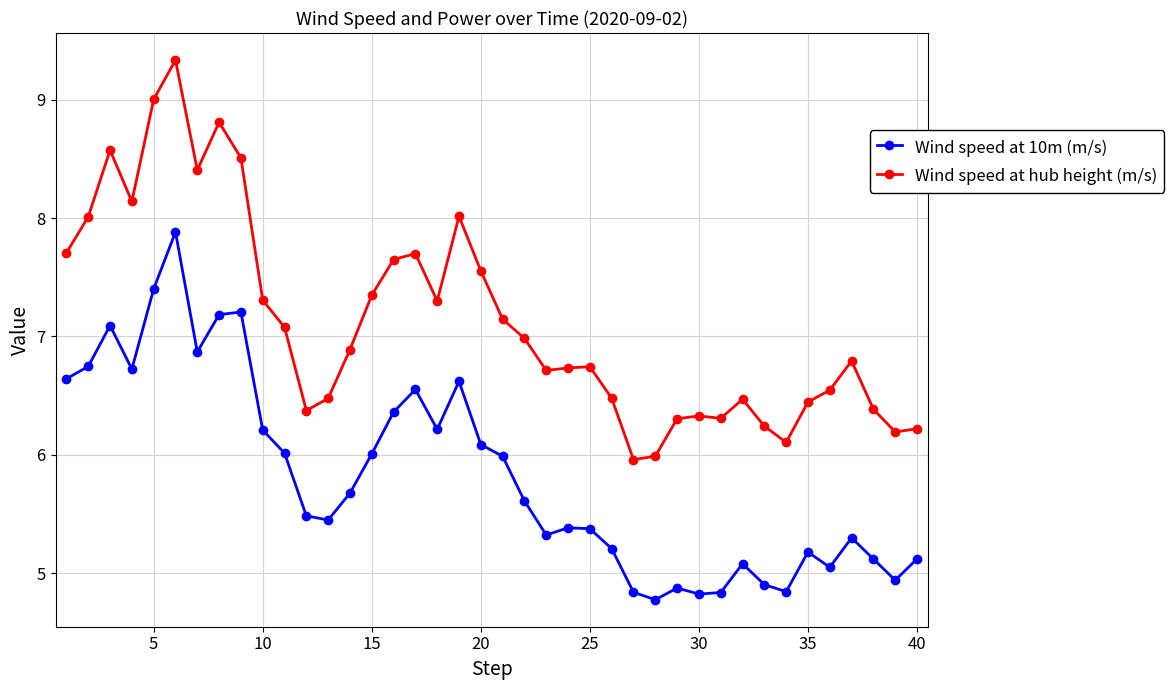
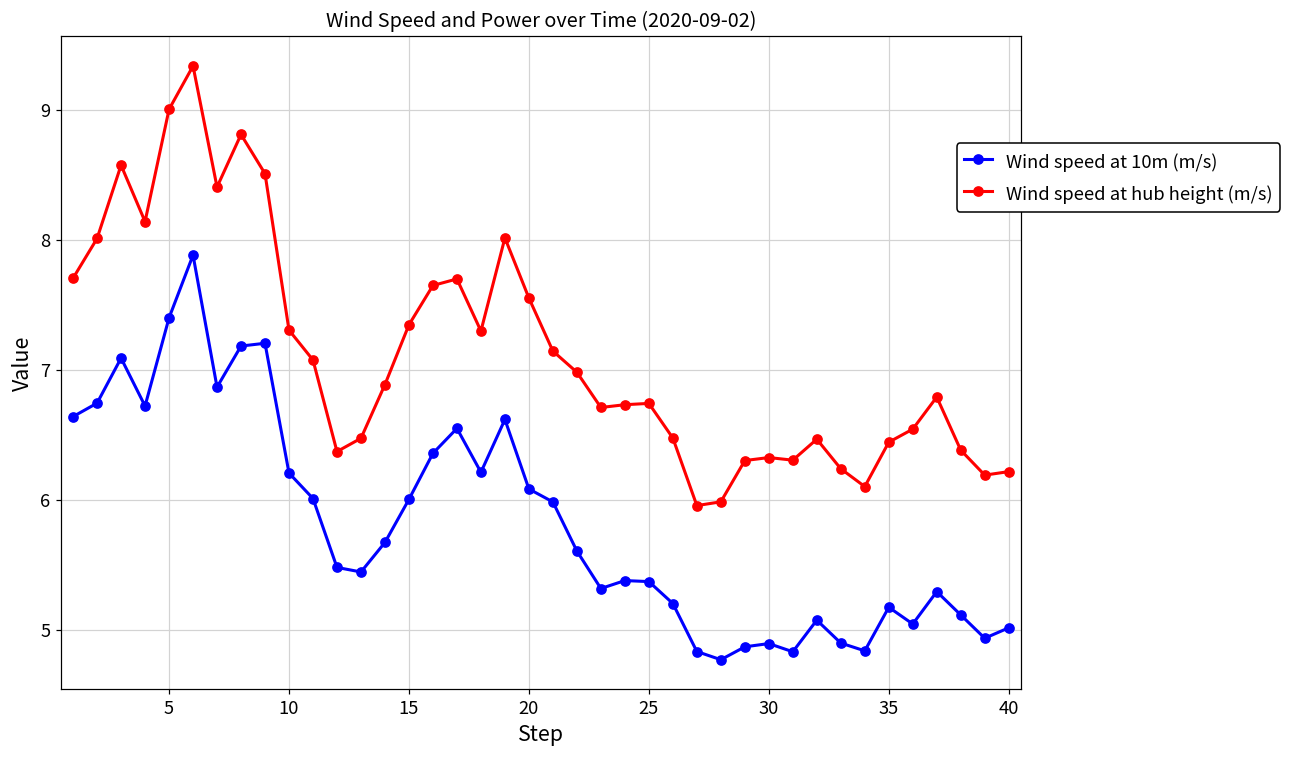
Wind speed at 10m (m/s), 30: 4.82 -> 4.90
Wind speed at 10m (m/s), 40: 5.12 -> 5.02
